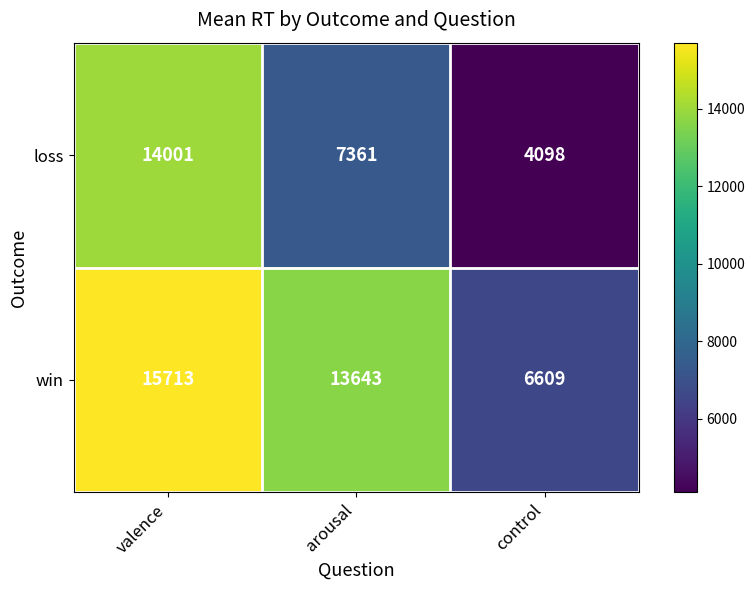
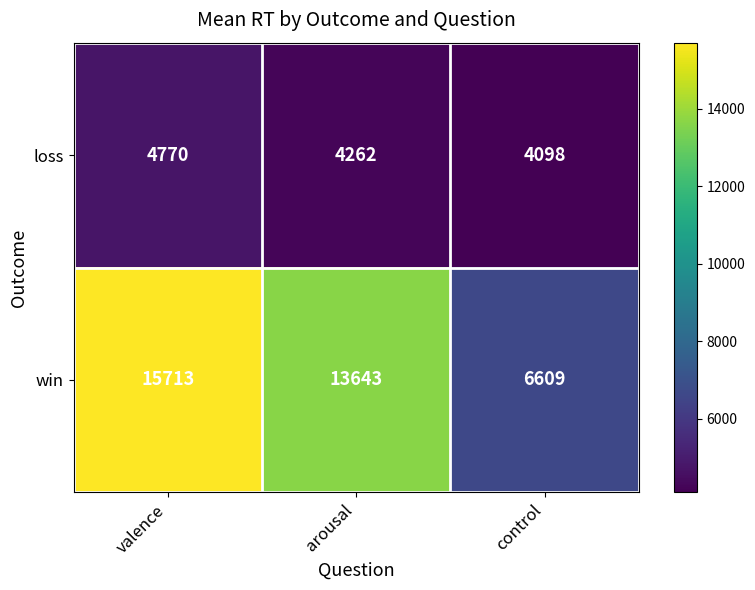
loss, valence: 14001 -> 4770
loss, arousal: 7361 -> 4262
